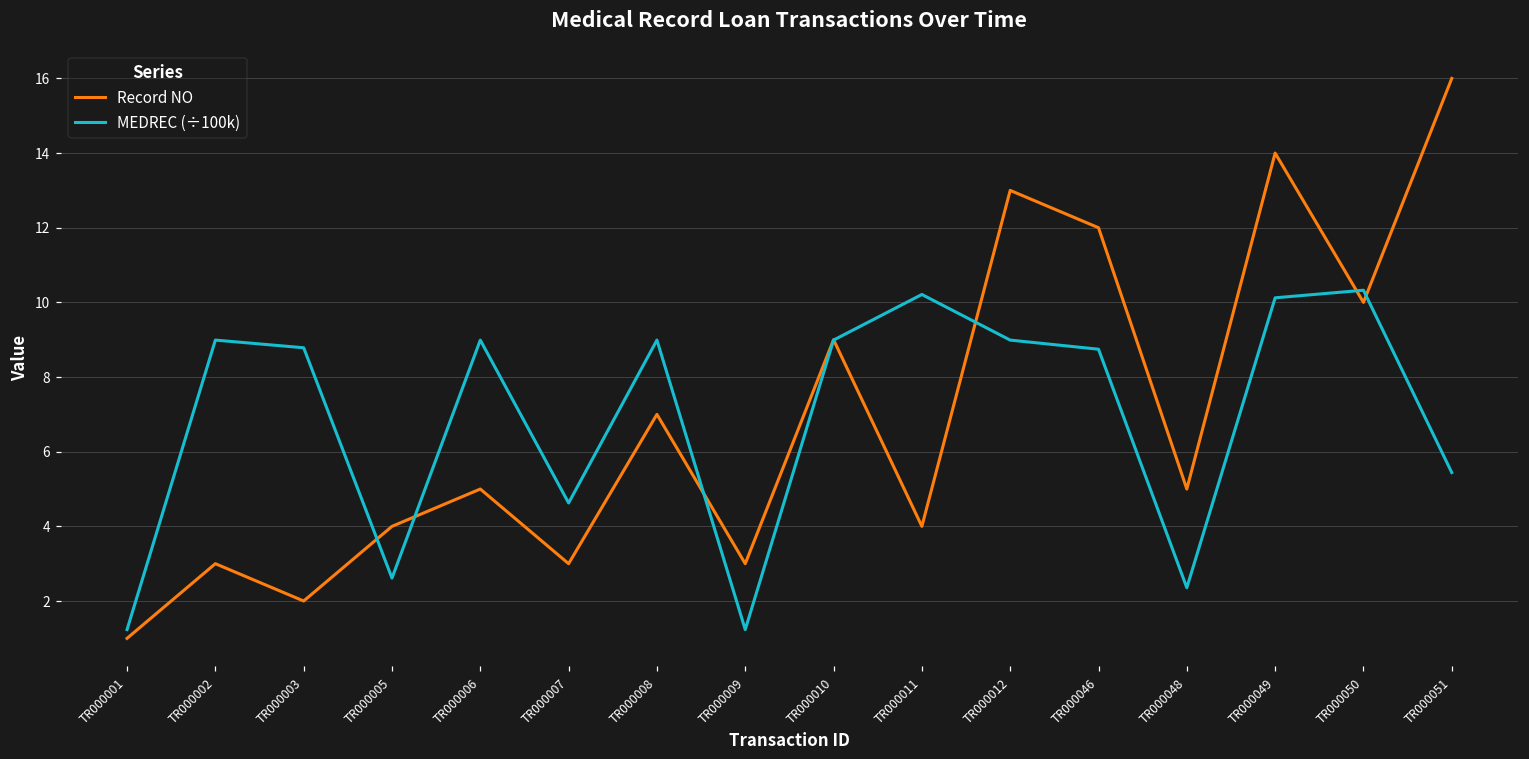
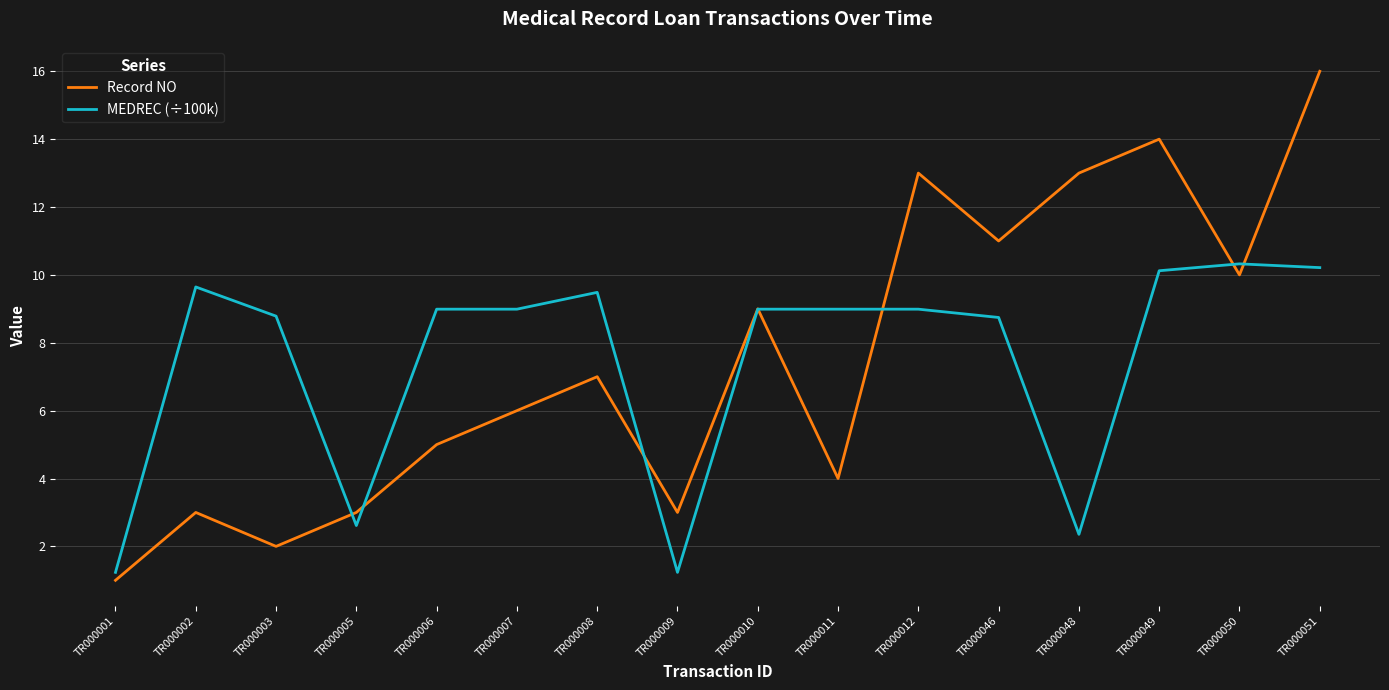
MEDREC (÷100k), TR000002: 9.0 -> 9.6
Record NO, TR000005: 4 -> 3
Record NO, TR000007: 3 -> 6
MEDREC (÷100k), TR000007: 4.6 -> 9.0
MEDREC (÷100k), TR000008: 9.0 -> 9.5
MEDREC (÷100k), TR000011: 10.2 -> 9.0
Record NO, TR000046: 12 -> 11
Record NO, TR000048: 5 -> 13
MEDREC (÷100k), TR000051: 5.4 -> 10.2
